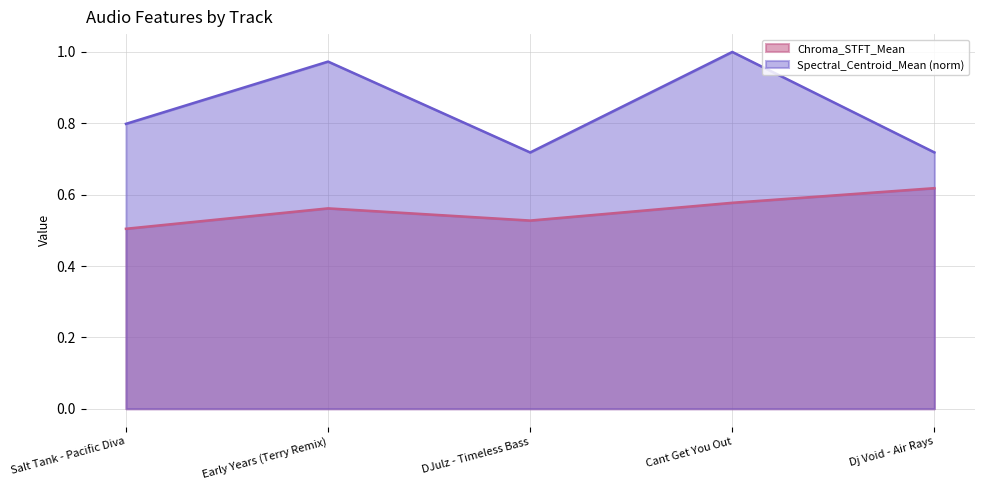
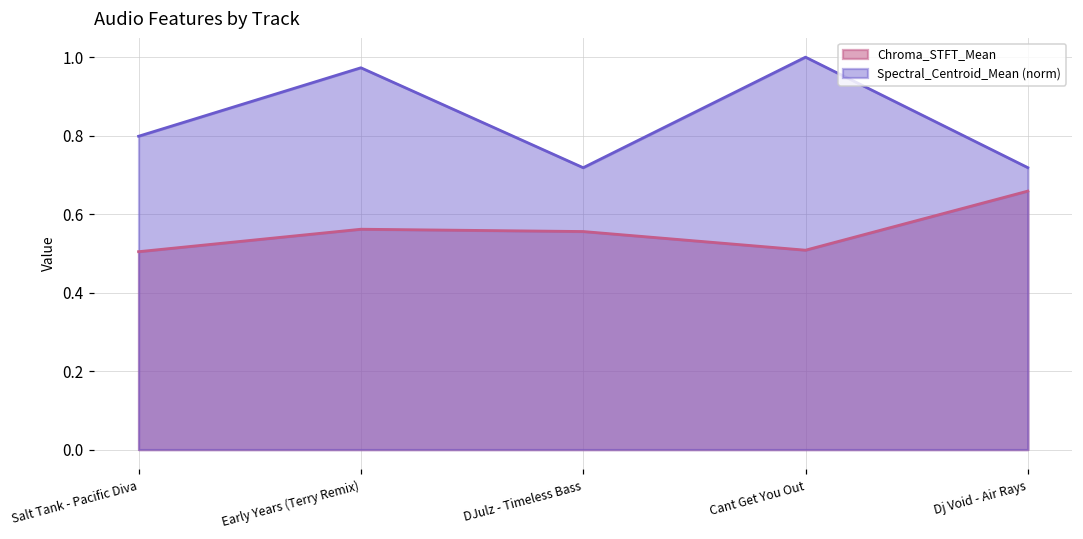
Chroma_STFT_Mean, DJulz - Timeless Bass: 0.53 -> 0.56
Chroma_STFT_Mean, Cant Get You Out: 0.58 -> 0.51
Chroma_STFT_Mean, Dj Void - Air Rays: 0.62 -> 0.66
